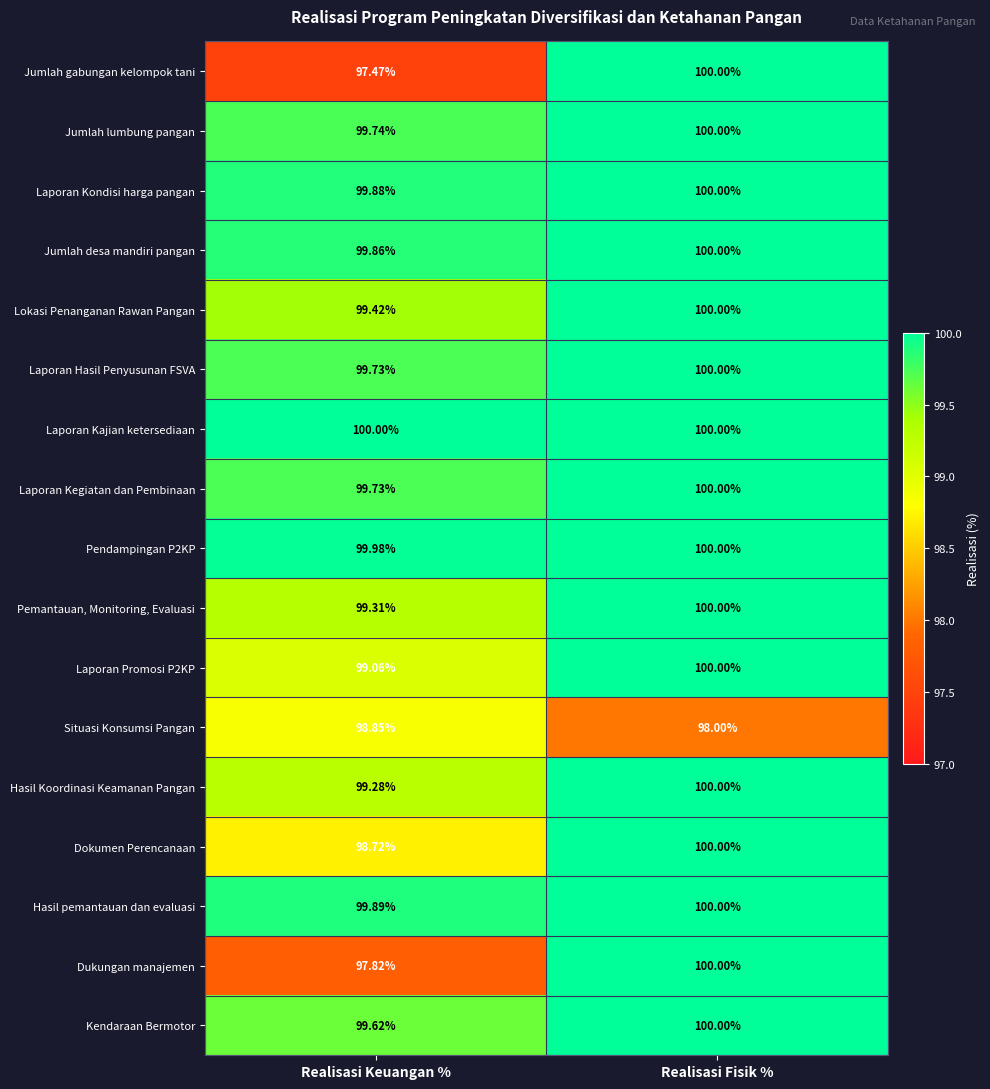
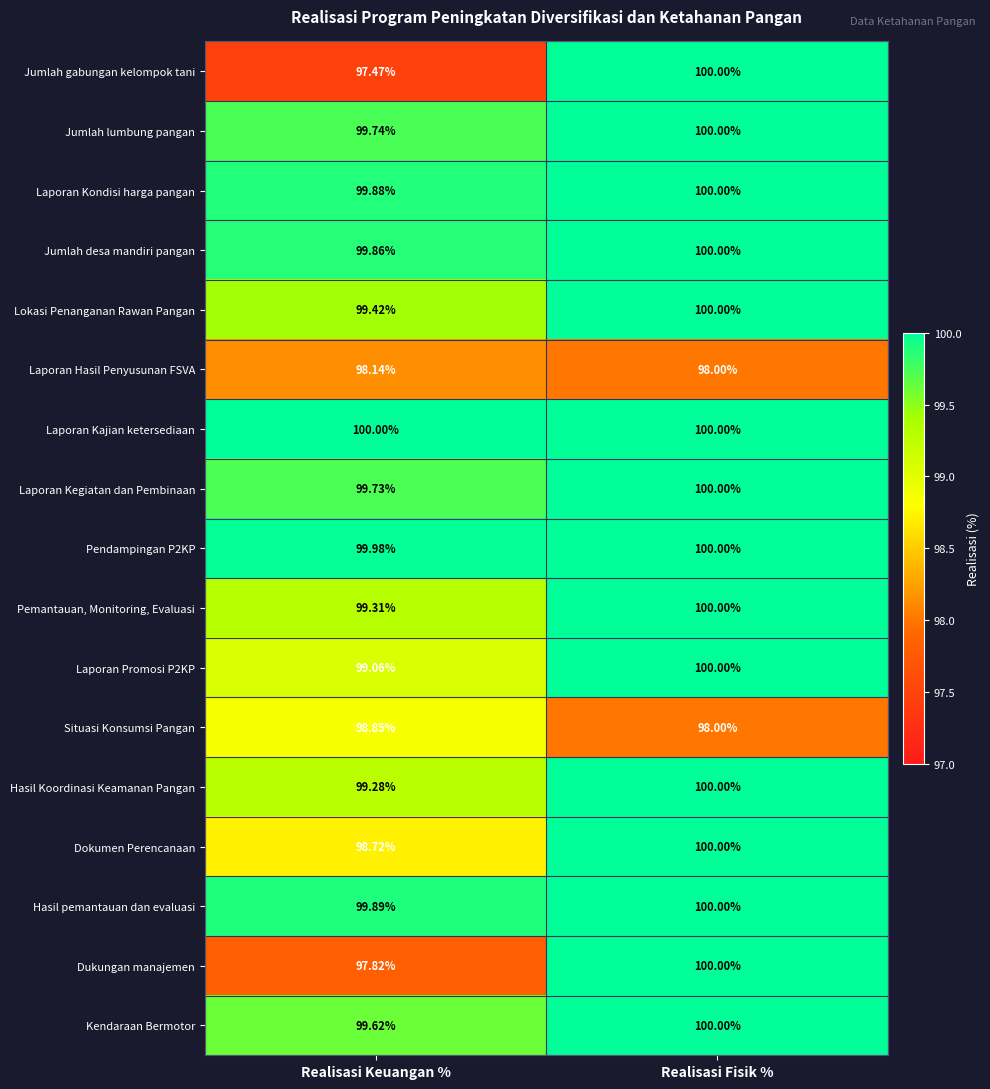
Laporan Hasil Penyusunan FSVA, Realisasi Keuangan %: 99.73% -> 98.14%
Laporan Hasil Penyusunan FSVA, Realisasi Fisik %: 100.00% -> 98.00%
